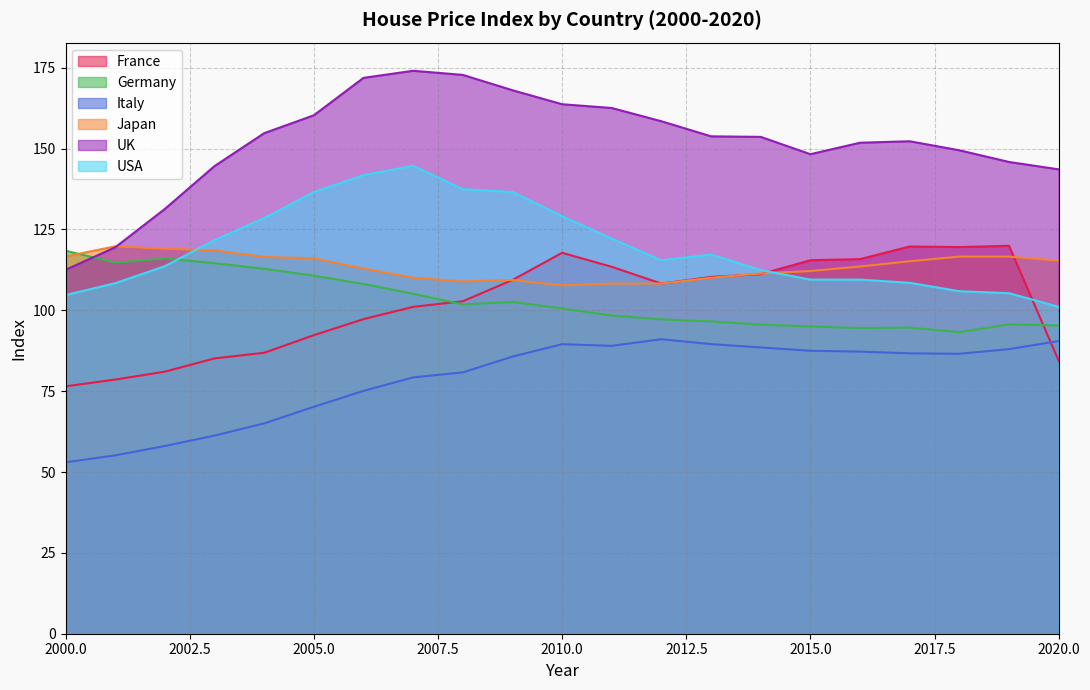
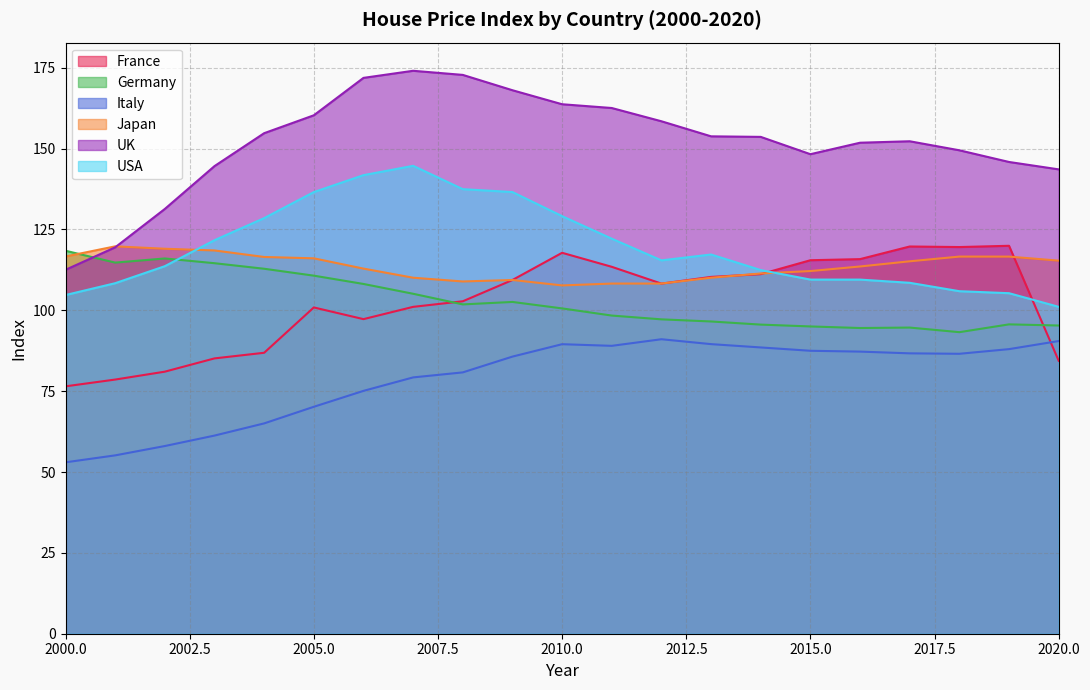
France, 2005.0: 92 -> 101
